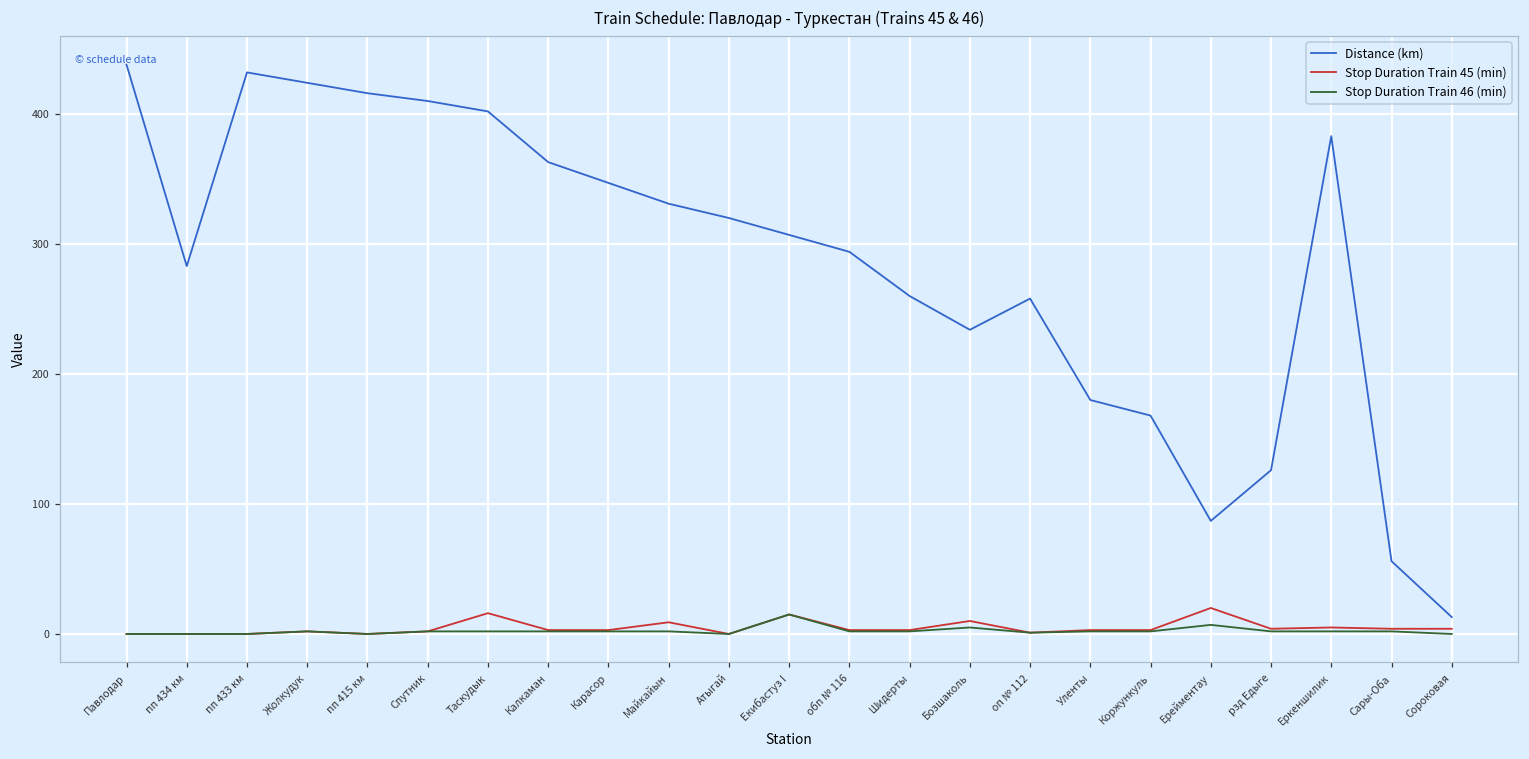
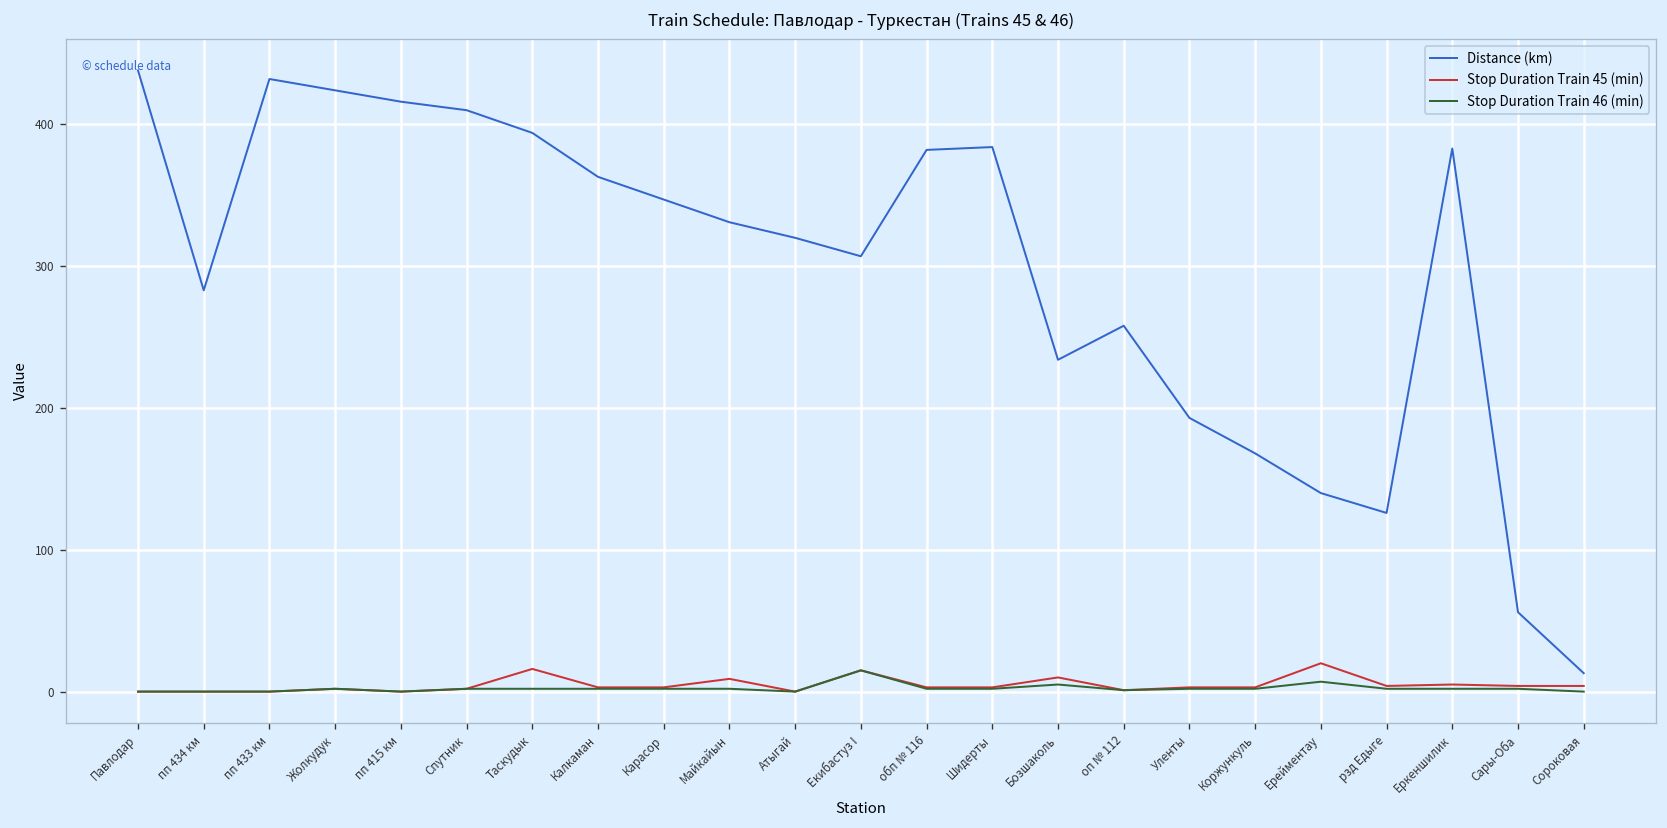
Distance (km), Таскудык: 402 -> 394
Distance (km), обп № 116: 294 -> 382
Distance (km), Шидерты: 260 -> 384
Distance (km), Уленты: 180 -> 193
Distance (km), Ерейментау: 87 -> 140
